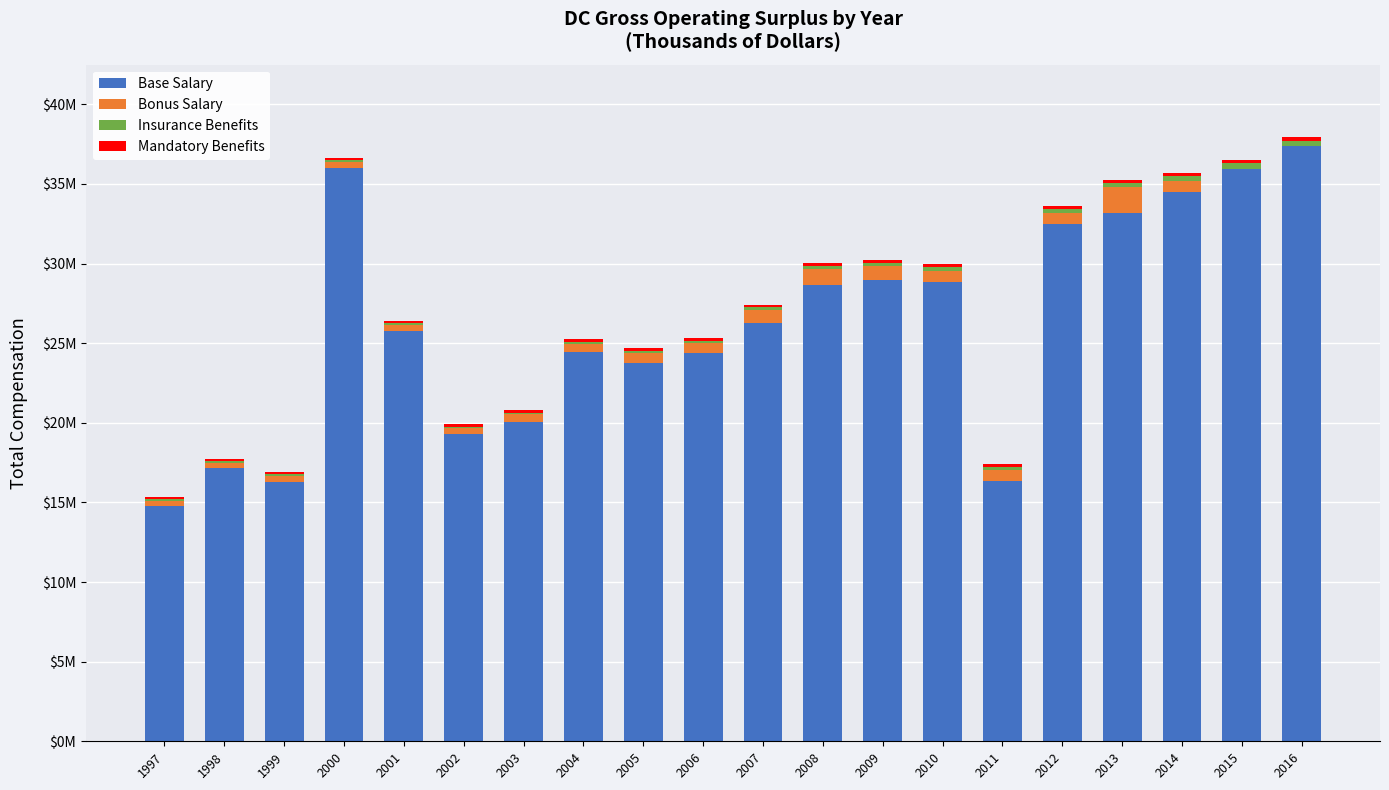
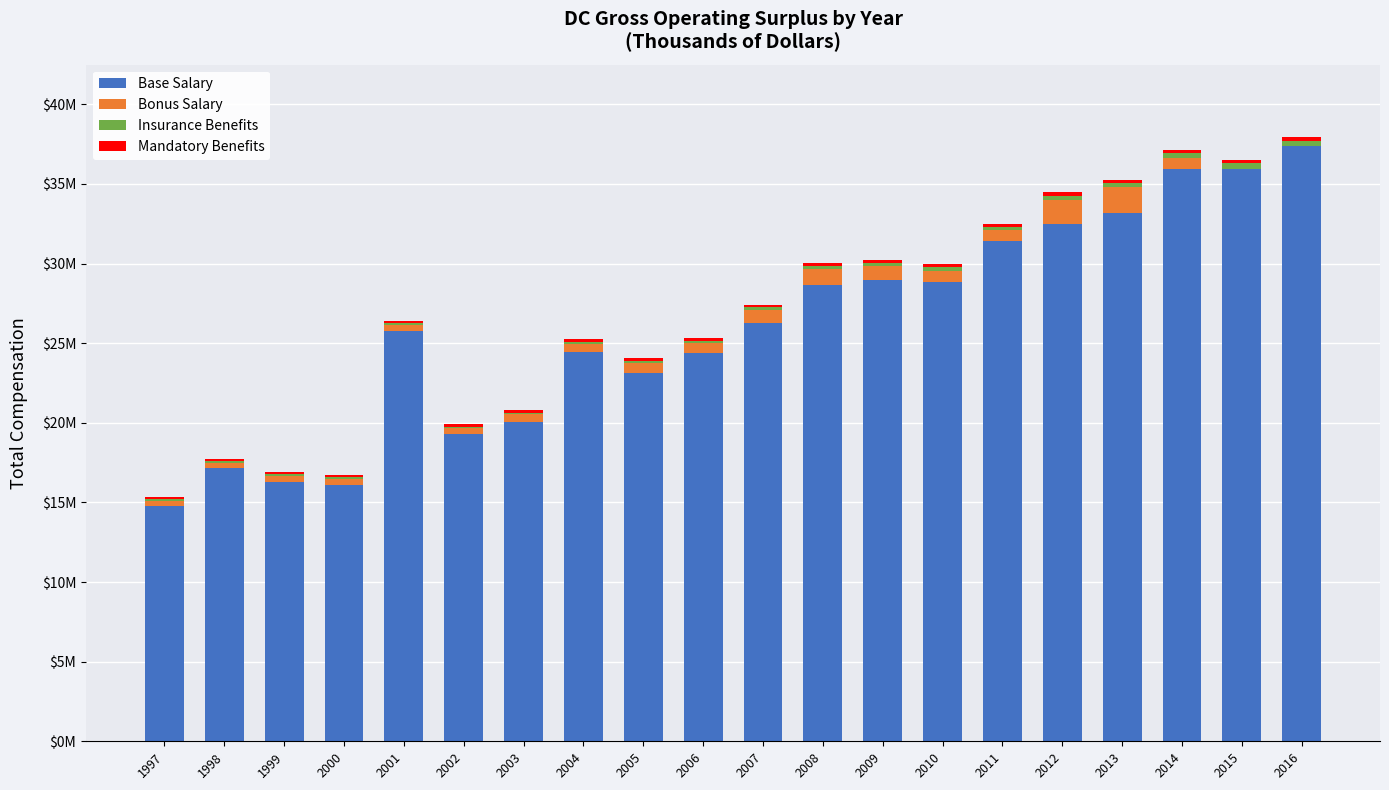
Base Salary, 2000: $36000000 -> $16100000
Base Salary, 2005: $23800000 -> $23100000
Base Salary, 2011: $16300000 -> $31400000
Bonus Salary, 2012: $700000 -> $1500000
Base Salary, 2014: $34500000 -> $35900000
